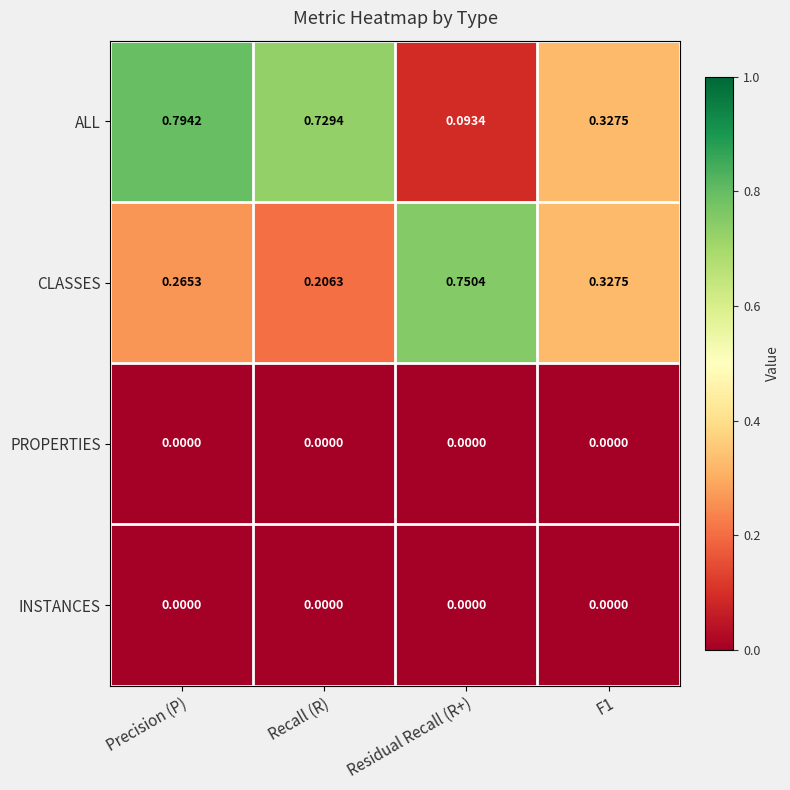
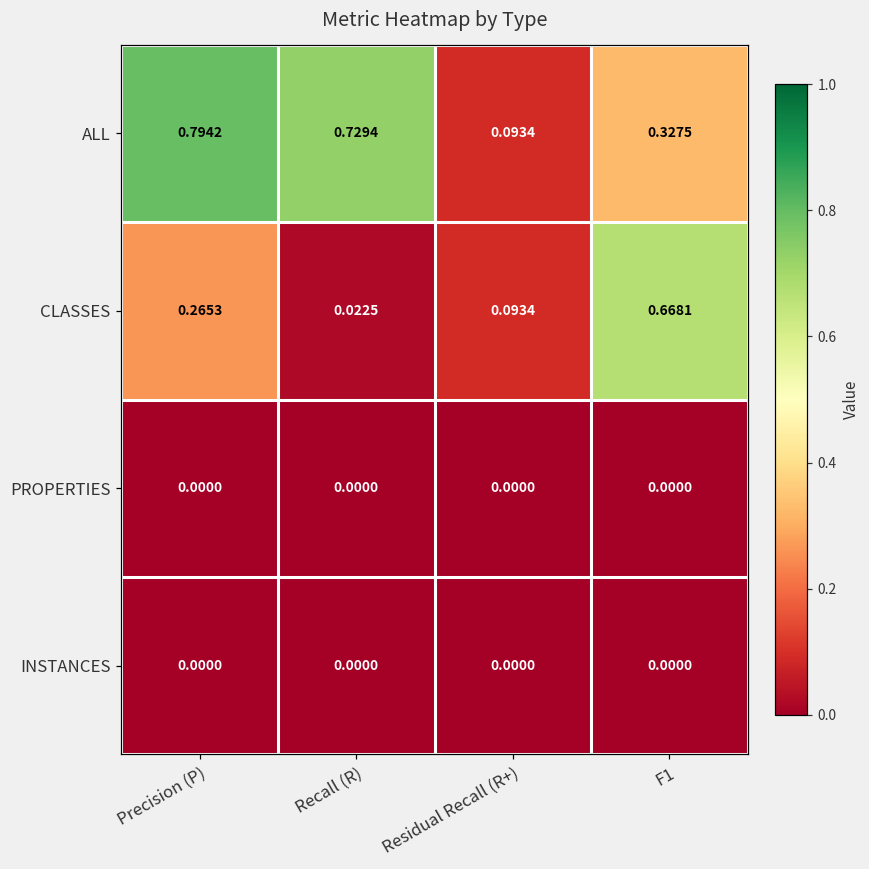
CLASSES, Recall (R): 0.2063 -> 0.0225
CLASSES, Residual Recall (R+): 0.7504 -> 0.0934
CLASSES, F1: 0.3275 -> 0.6681
